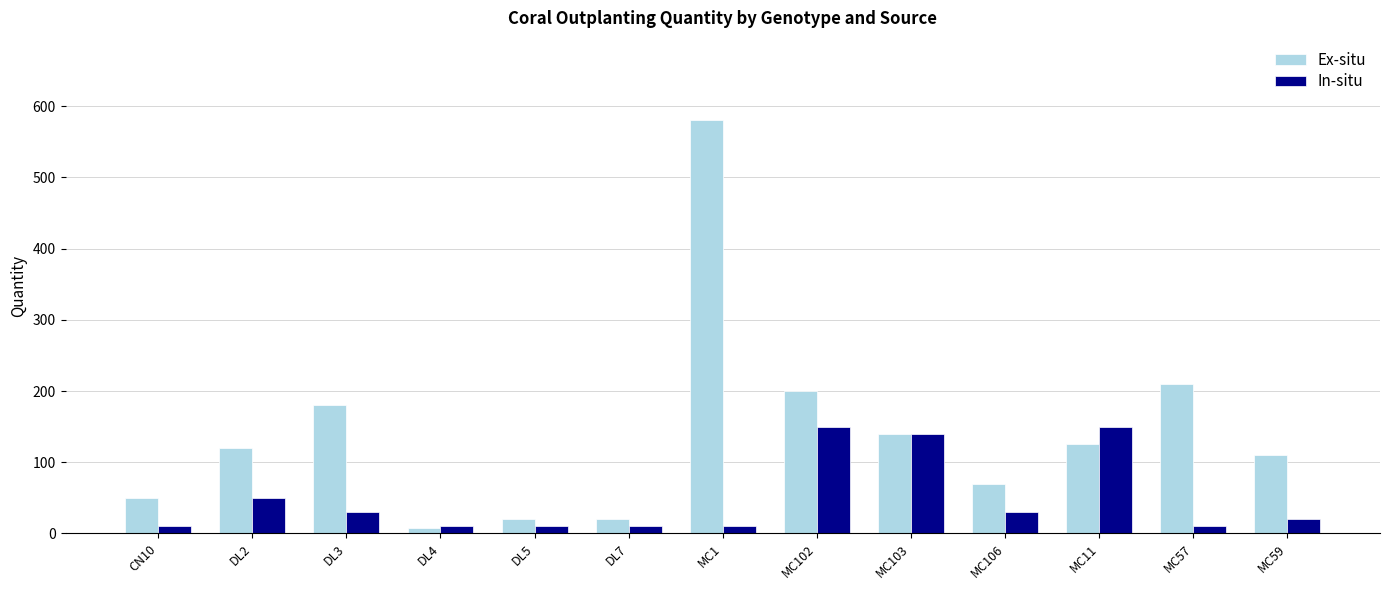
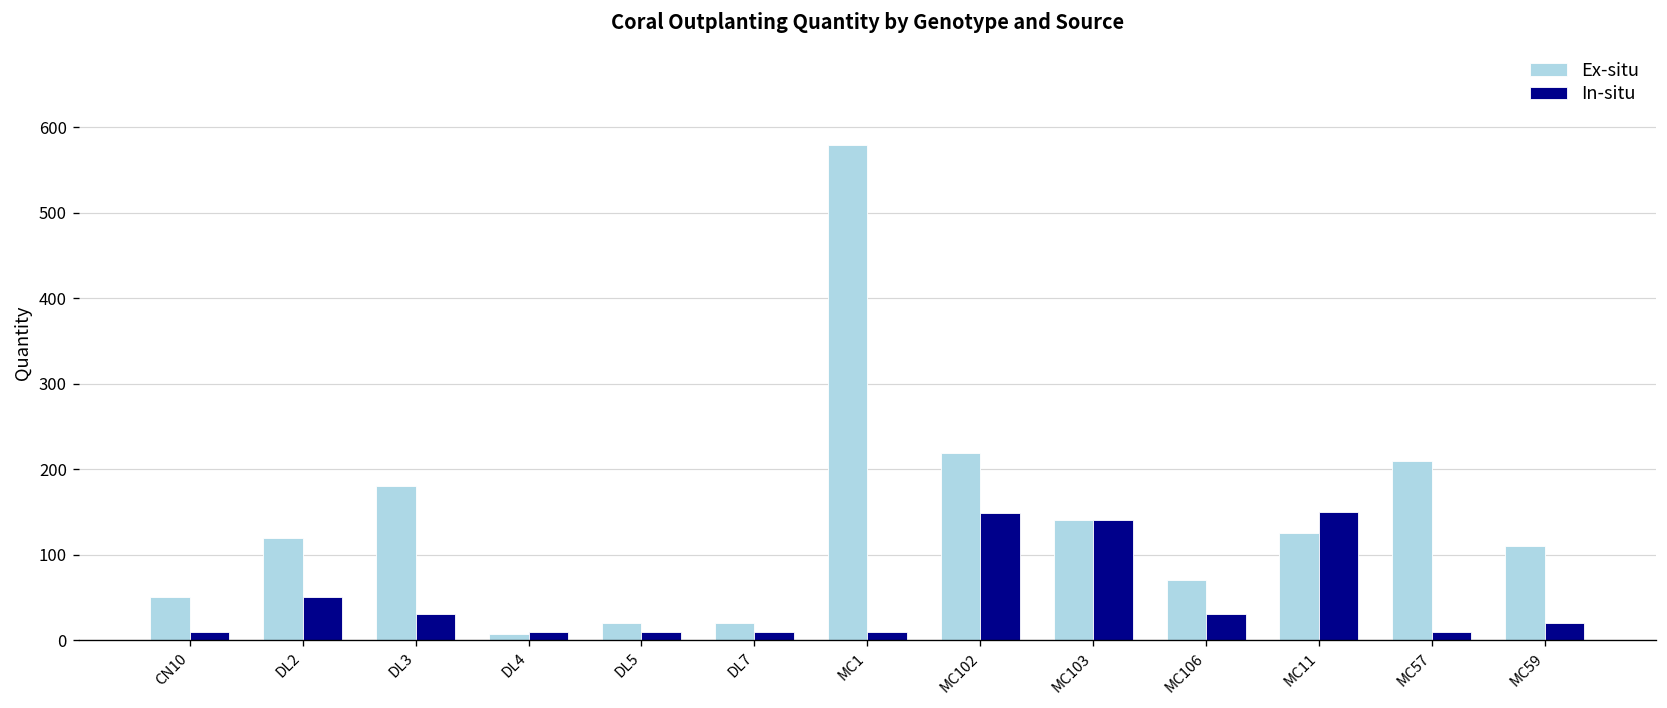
Ex-situ, MC102: 200 -> 220
